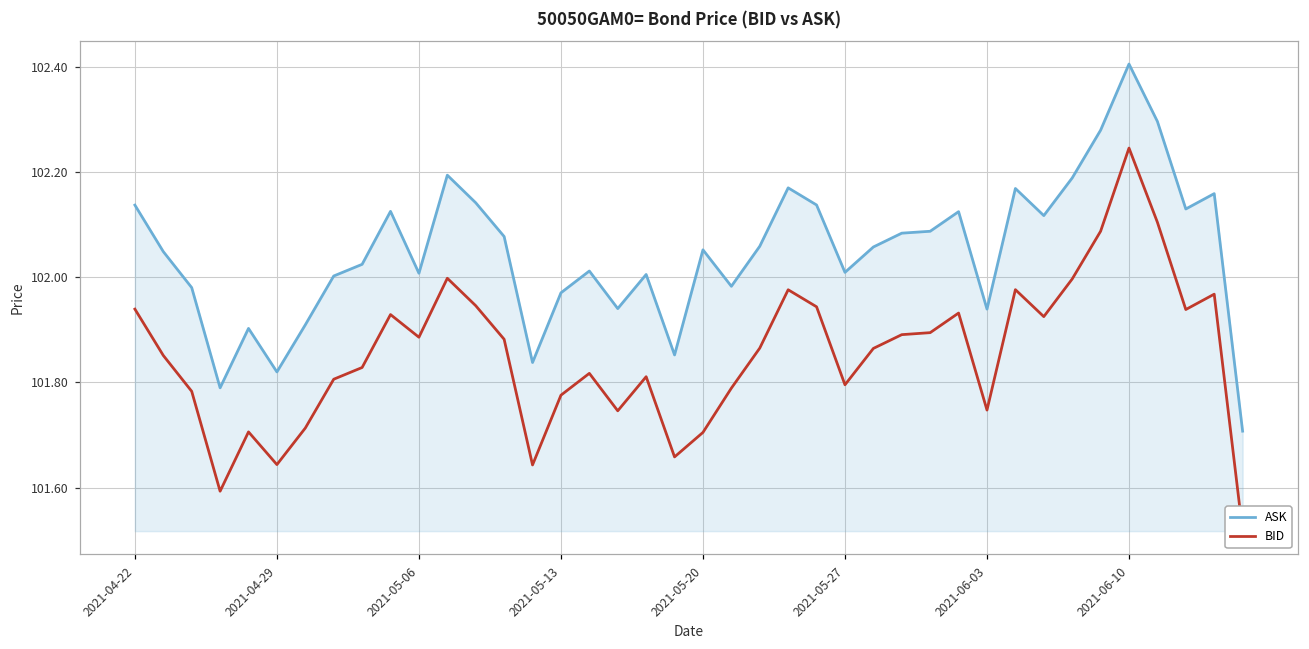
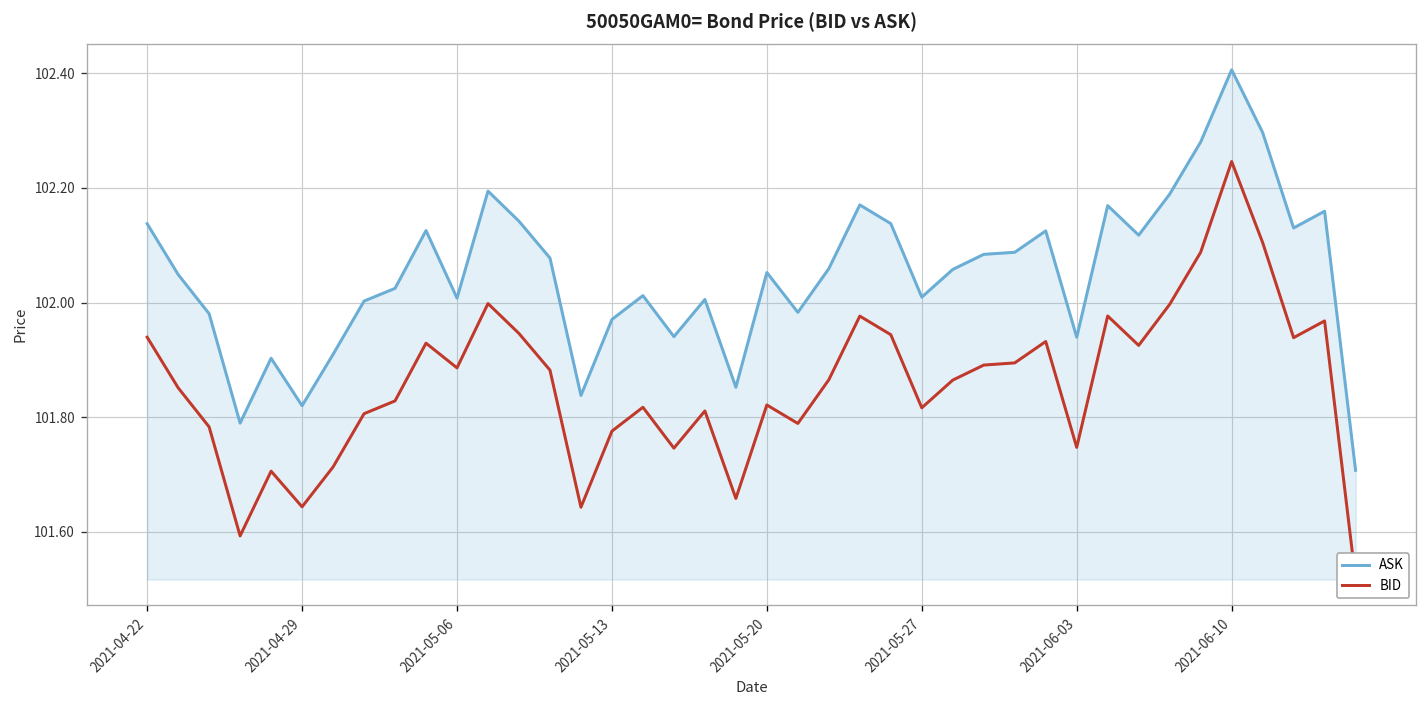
BID, 2021-05-20: 101.70 -> 101.82
BID, 2021-05-27: 101.80 -> 101.82
